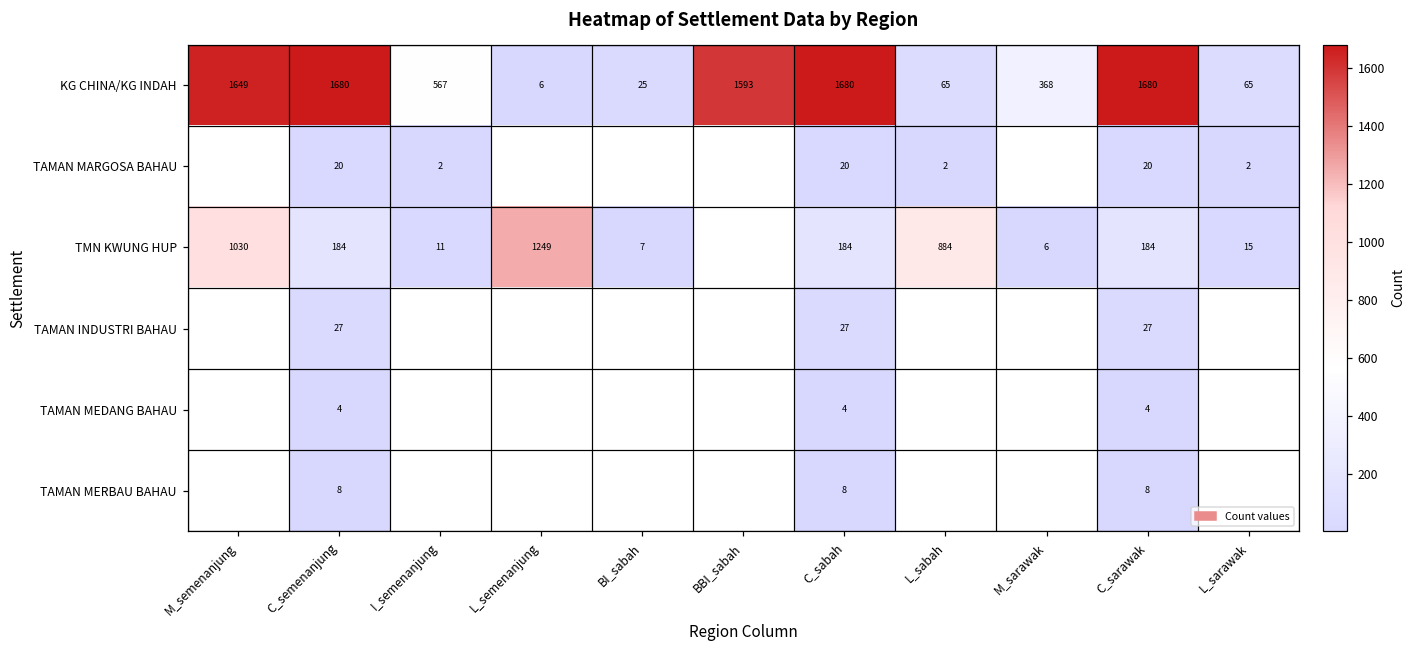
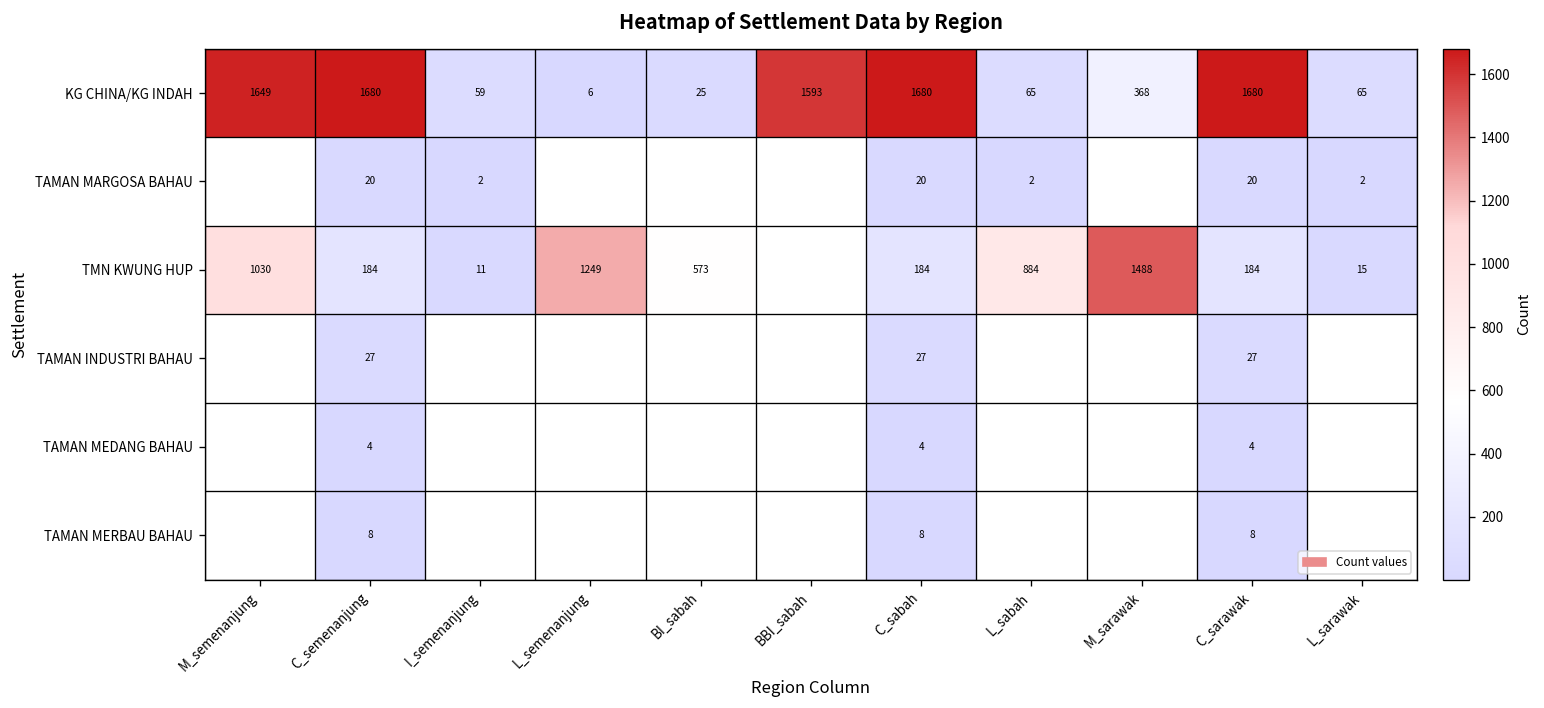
KG CHINA/KG INDAH, I_semenanjung: 567 -> 59
TMN KWUNG HUP, BI_sabah: 7 -> 573
TMN KWUNG HUP, M_sarawak: 6 -> 1488
